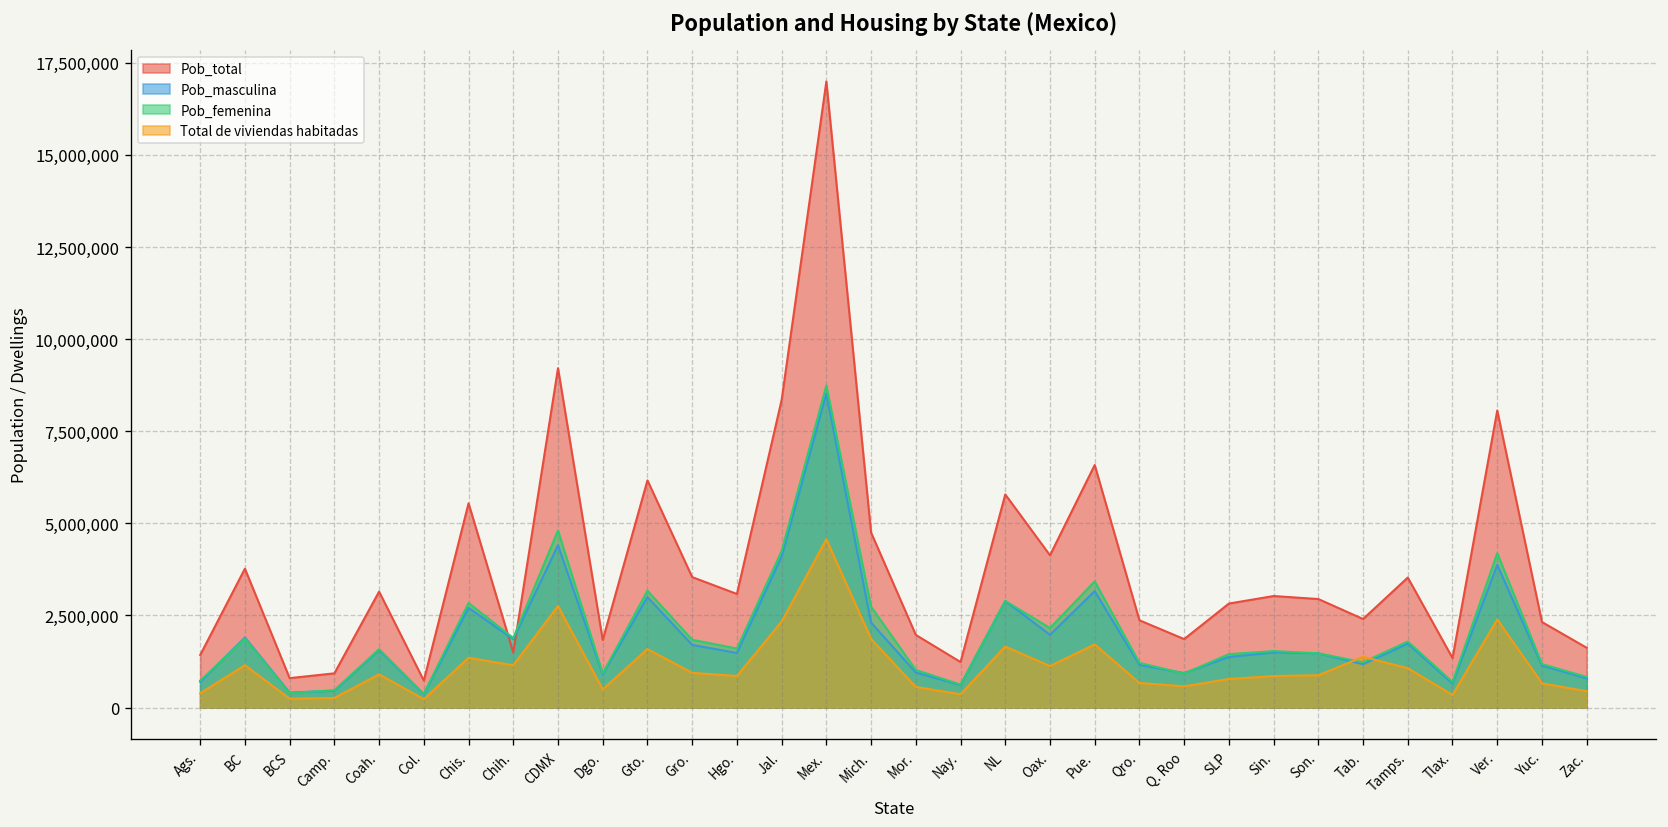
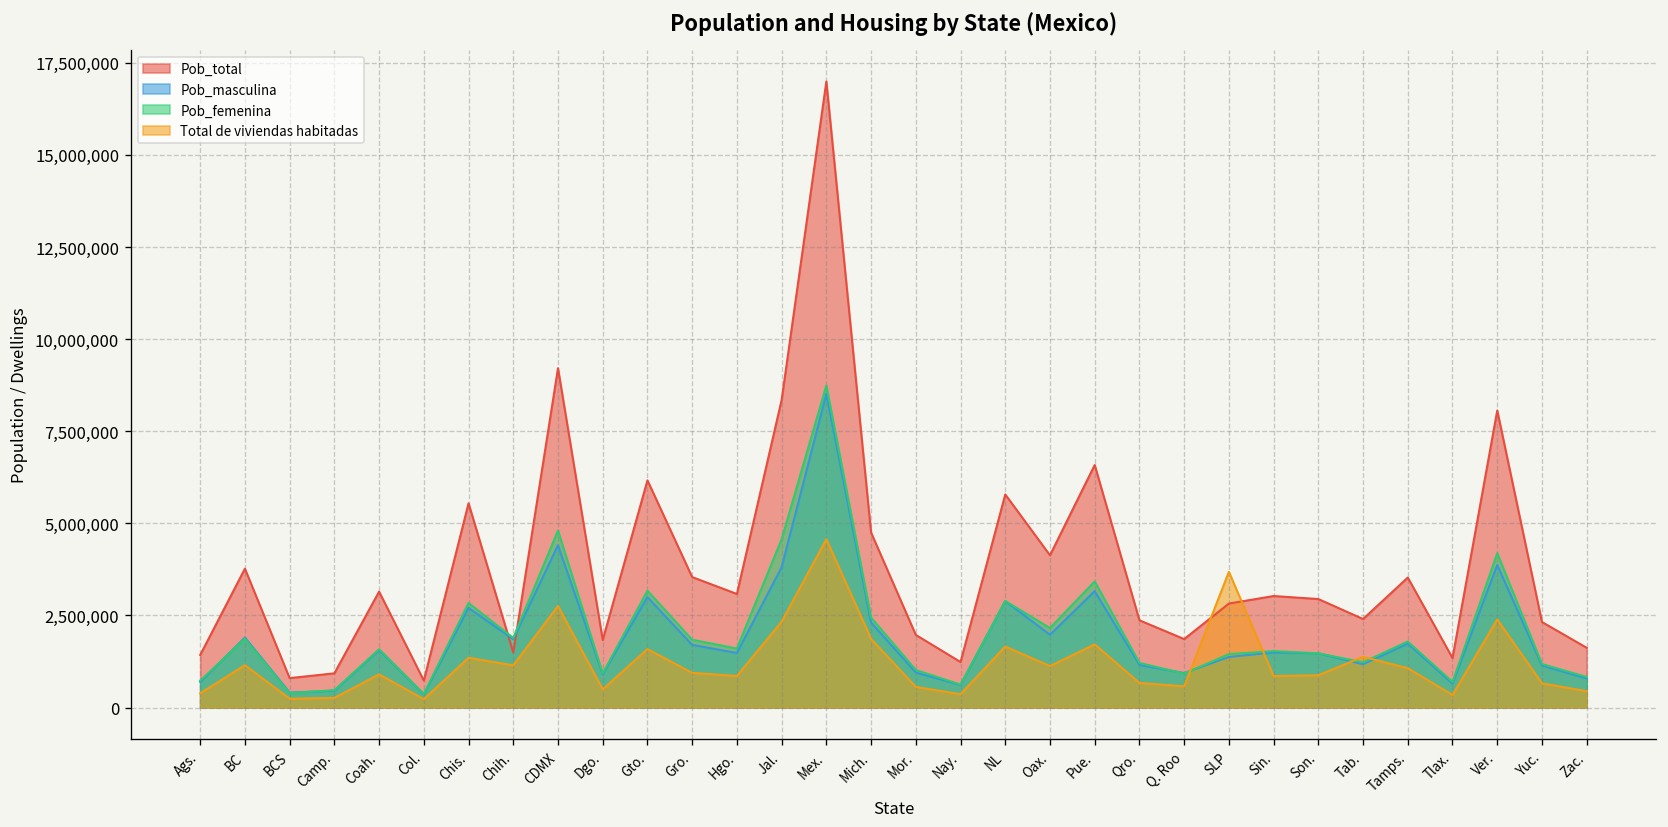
Pob_masculina, Jal.: 4,100,000 -> 3,800,000
Pob_femenina, Jal.: 4,200,000 -> 4,600,000
Pob_femenina, Mich.: 2,700,000 -> 2,400,000
Total de viviendas habitadas, SLP: 800,000 -> 3,700,000
